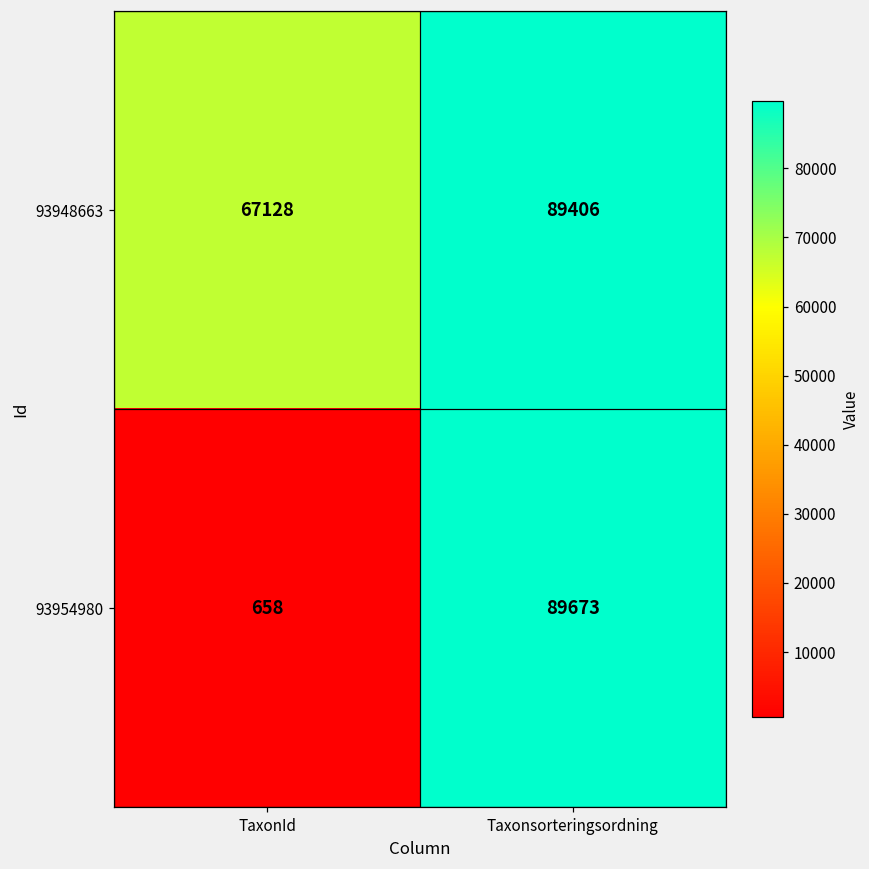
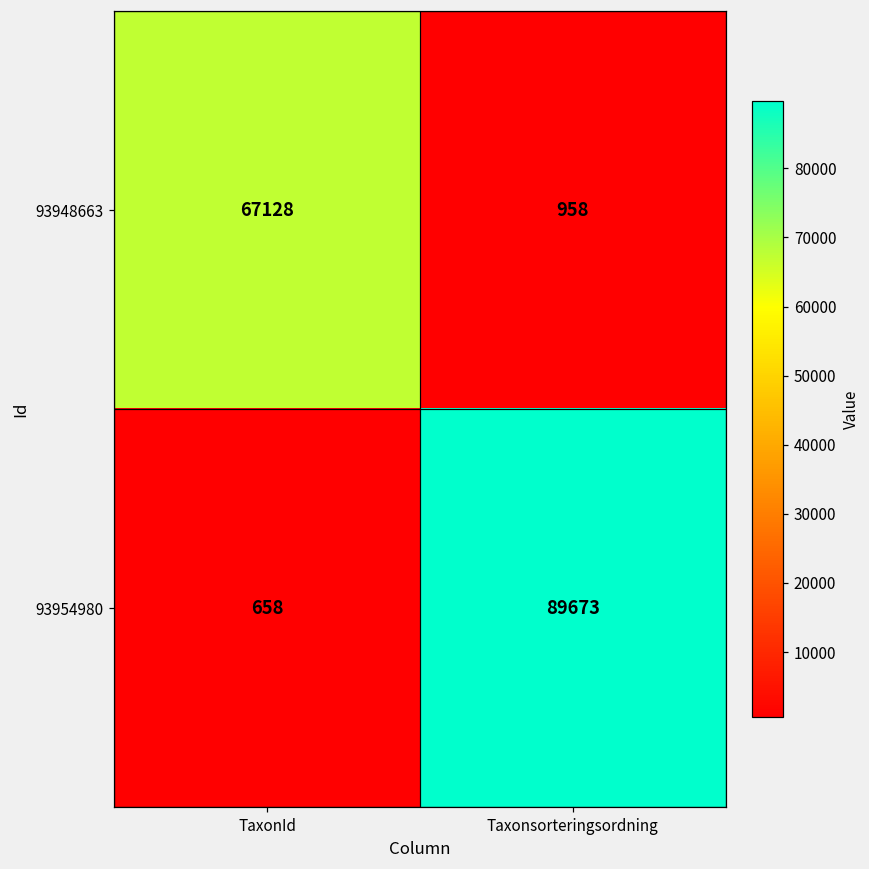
93948663, Taxonsorteringsordning: 89406 -> 958
